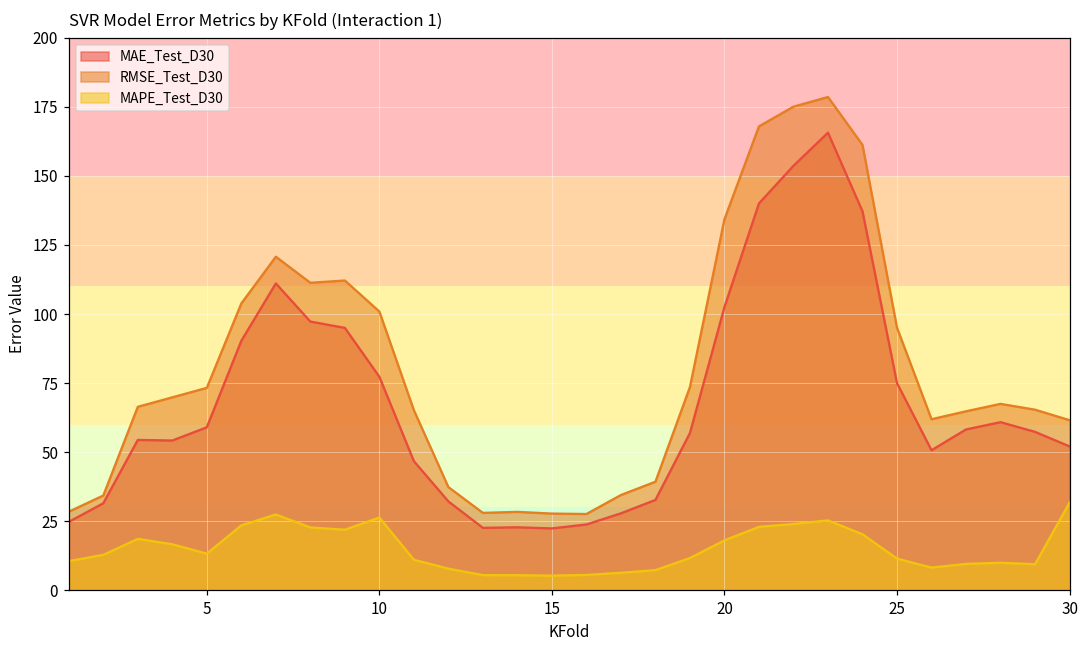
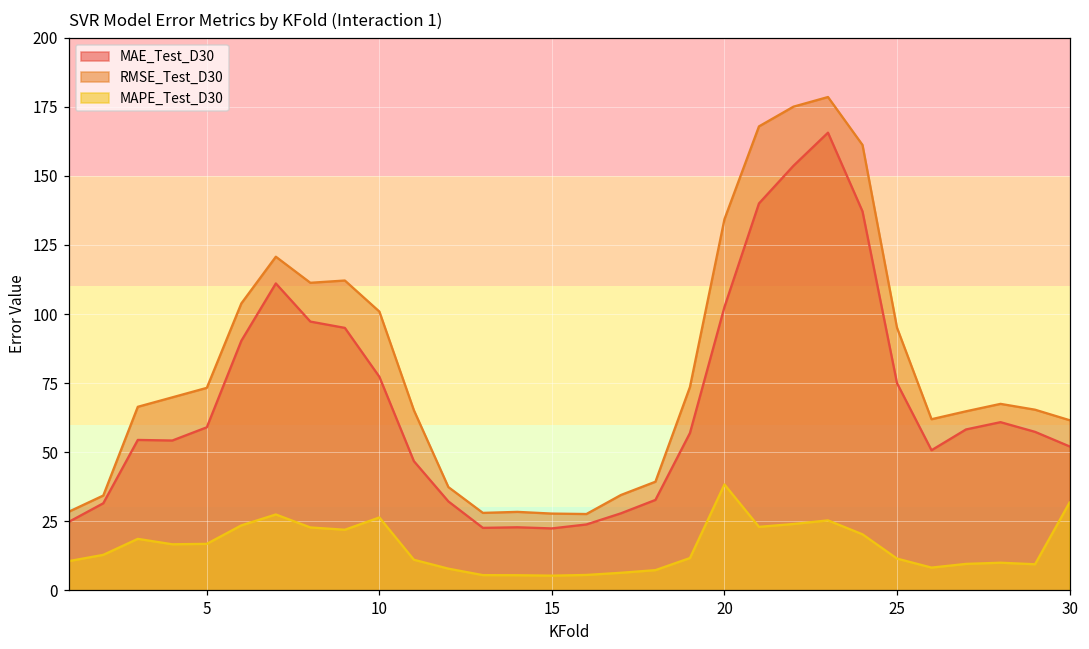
MAPE_Test_D30, 5: 13 -> 17
MAPE_Test_D30, 20: 18 -> 38
